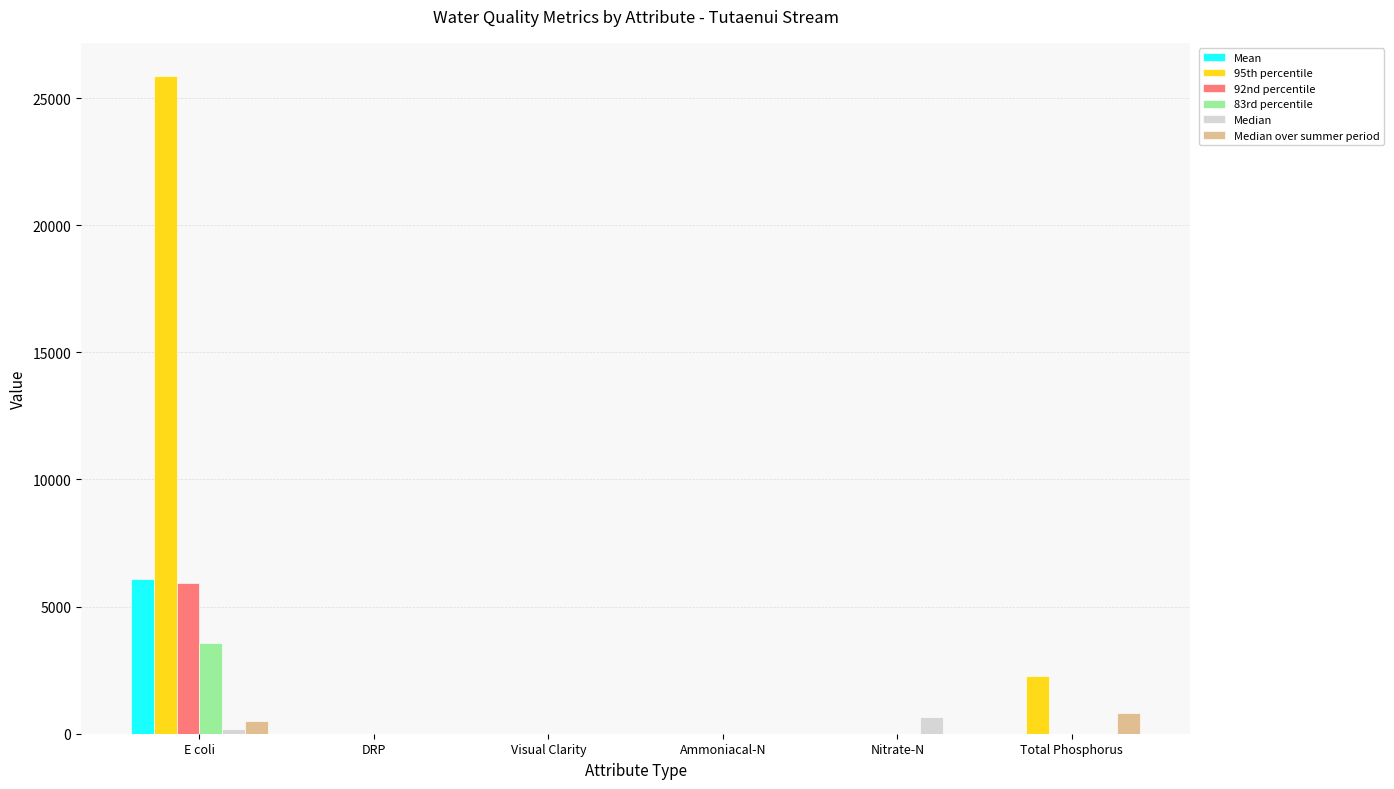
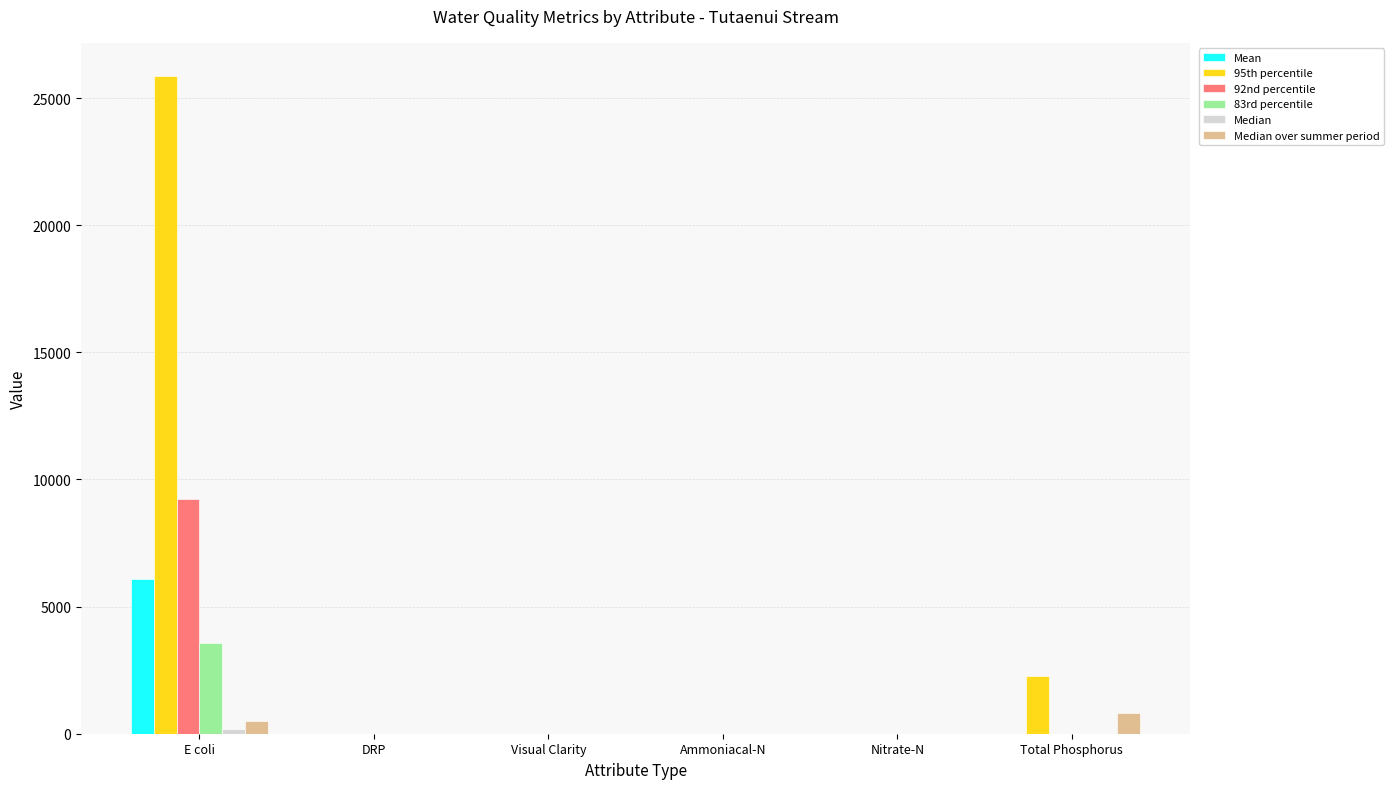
92nd percentile, E coli: 5900 -> 9200
Median, Nitrate-N: 700 -> 0
